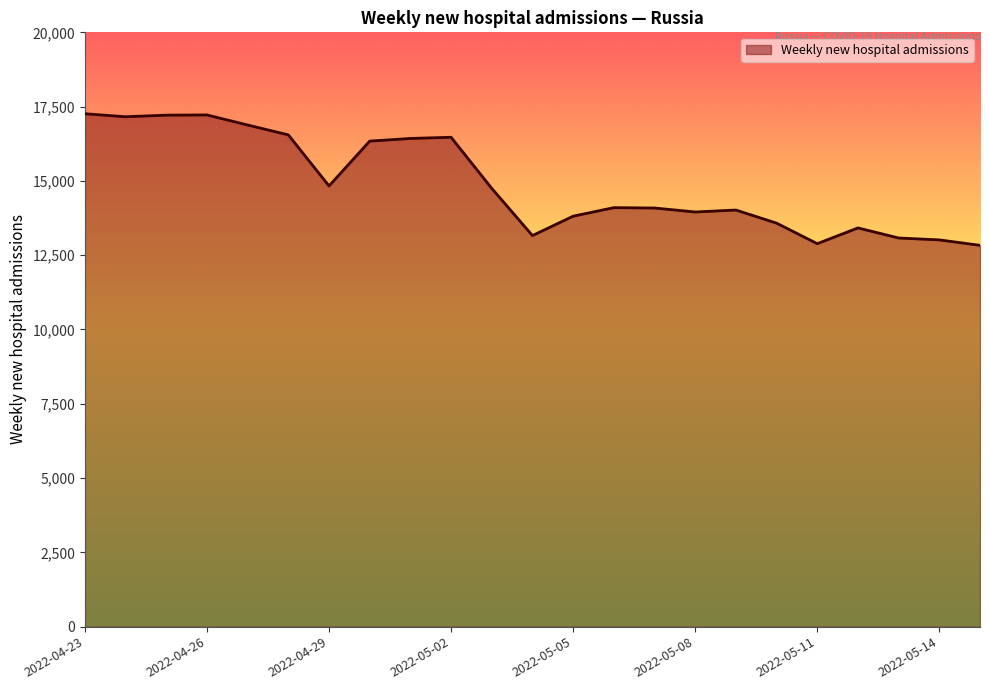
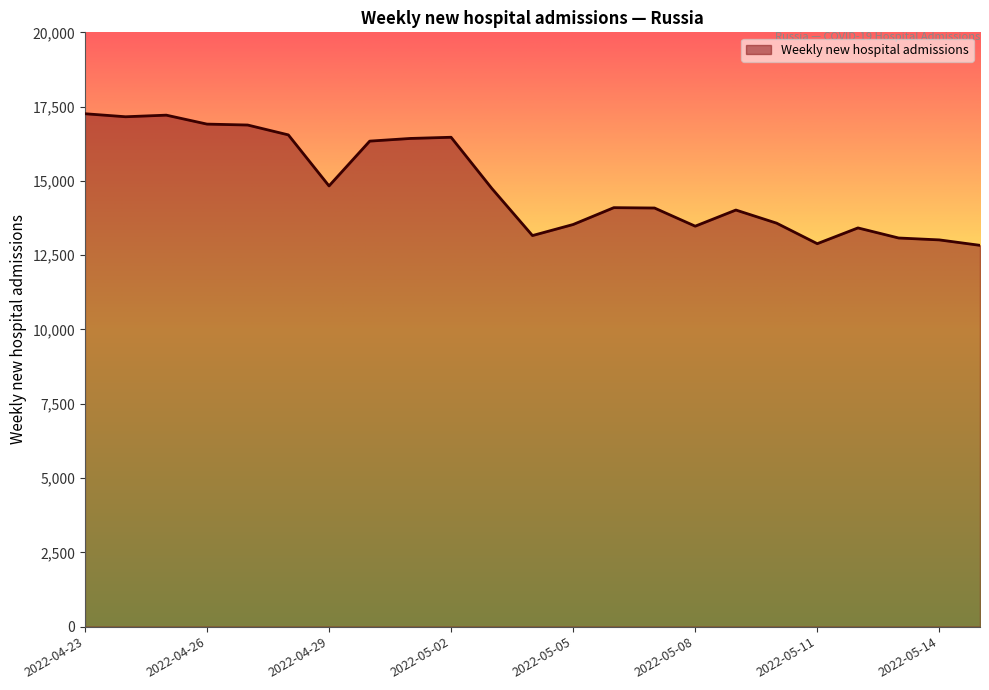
2022-04-26: 17,200 -> 16,900
2022-05-05: 13,800 -> 13,500
2022-05-08: 14,000 -> 13,500
